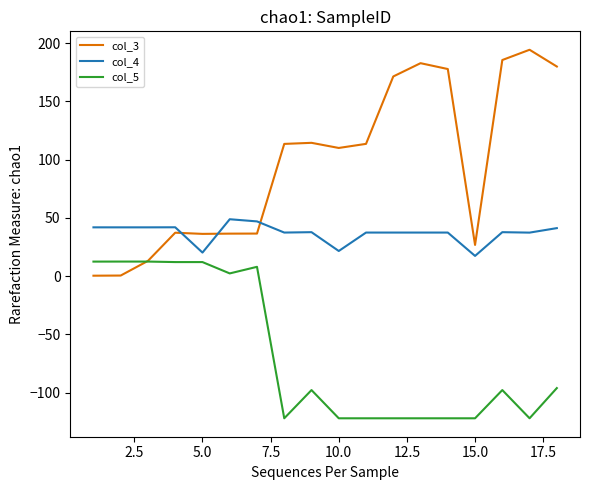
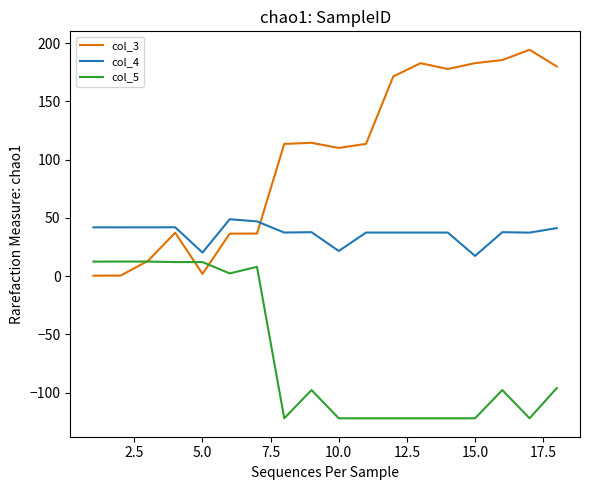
col_3, 5.0: 36 -> 2
col_3, 15.0: 27 -> 183
